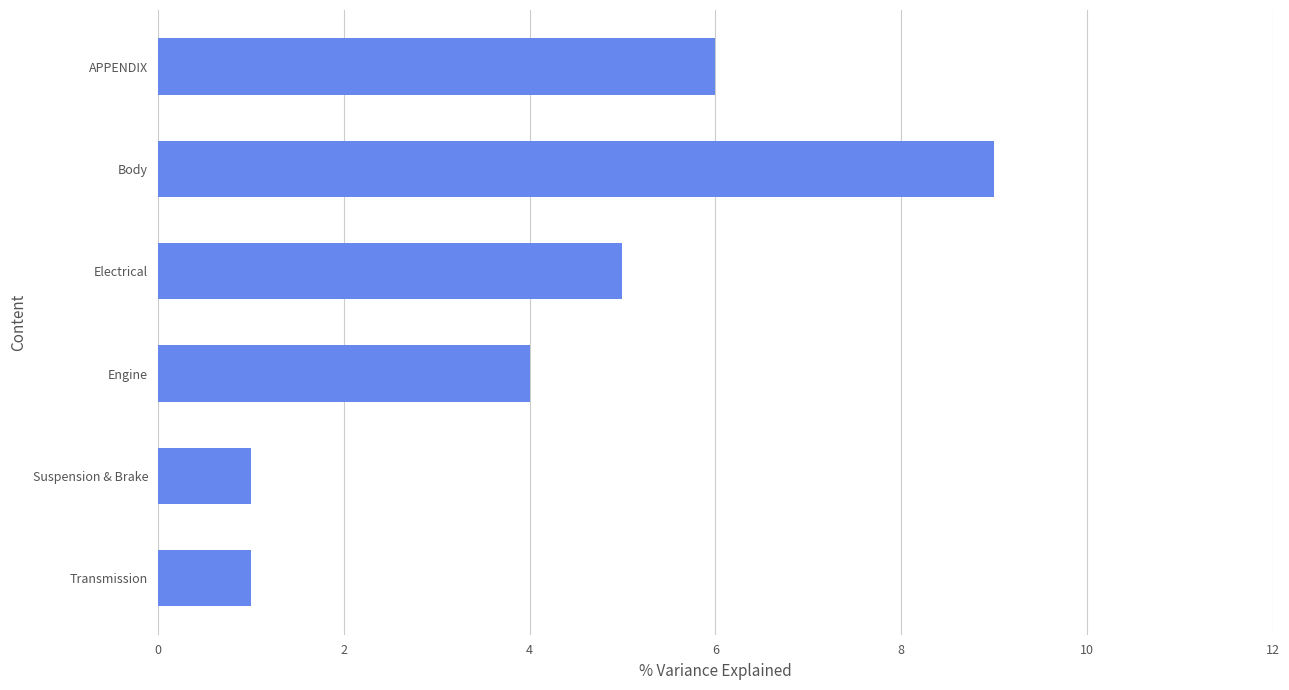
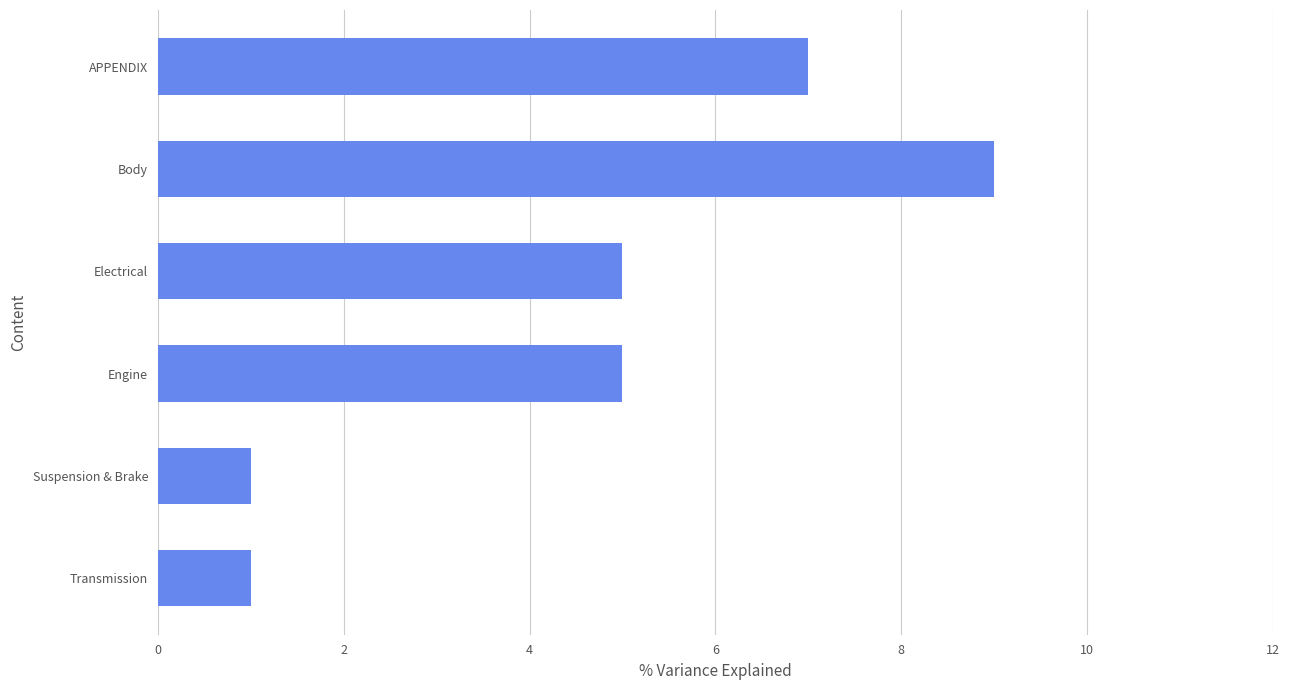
APPENDIX: 6 -> 7
Engine: 4 -> 5
